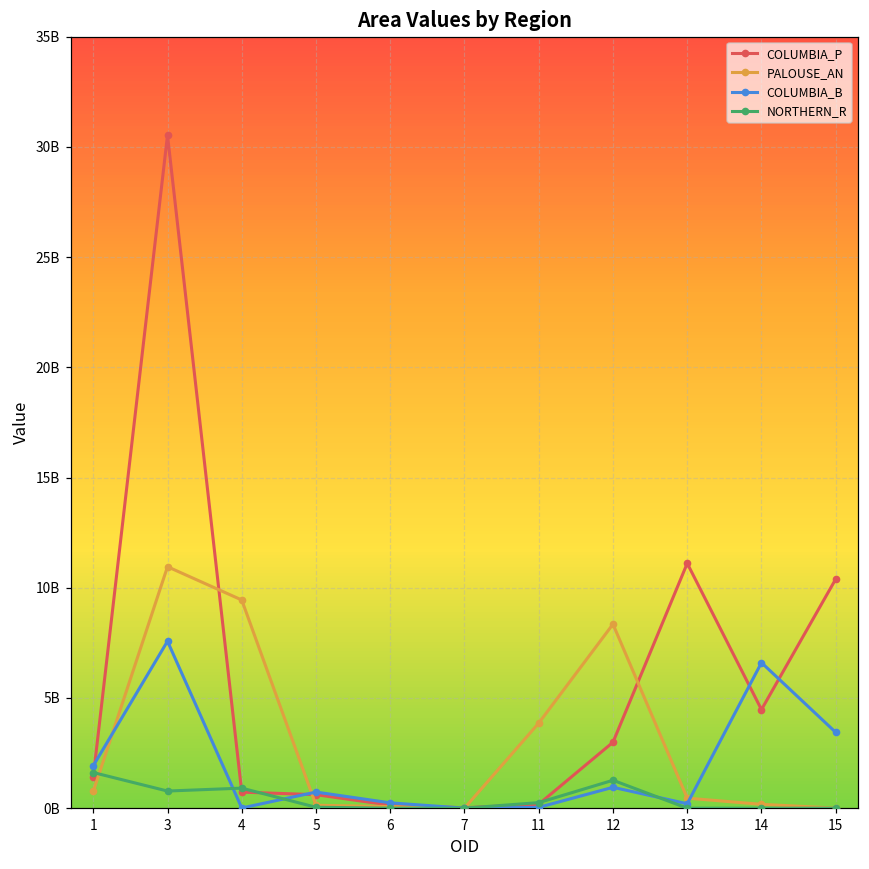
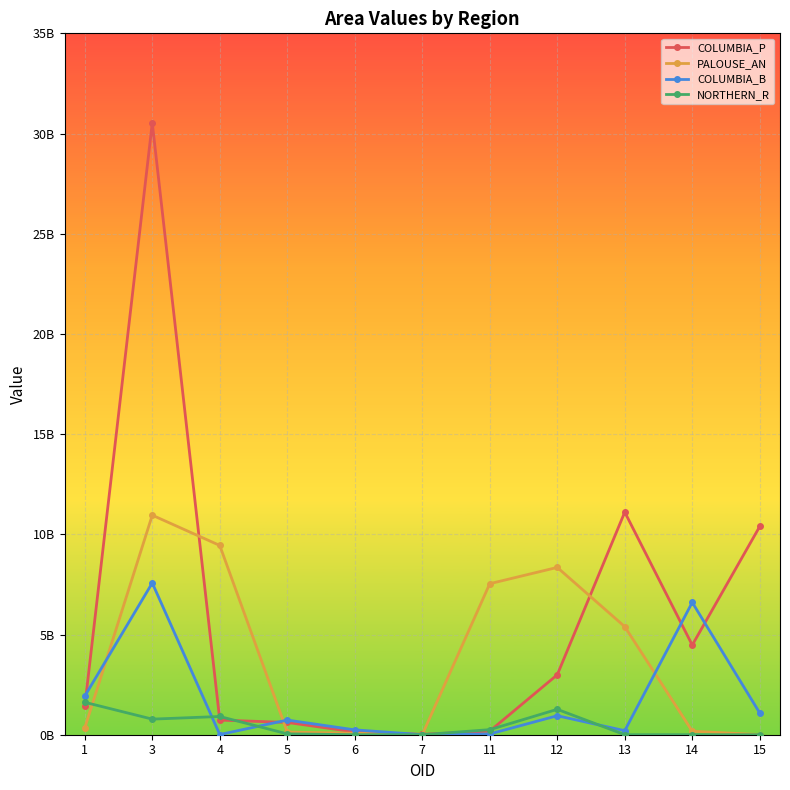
PALOUSE_AN, 1: 800000000 -> 300000000
PALOUSE_AN, 11: 3900000000 -> 7500000000
PALOUSE_AN, 13: 500000000 -> 5400000000
COLUMBIA_B, 15: 3400000000 -> 1100000000
